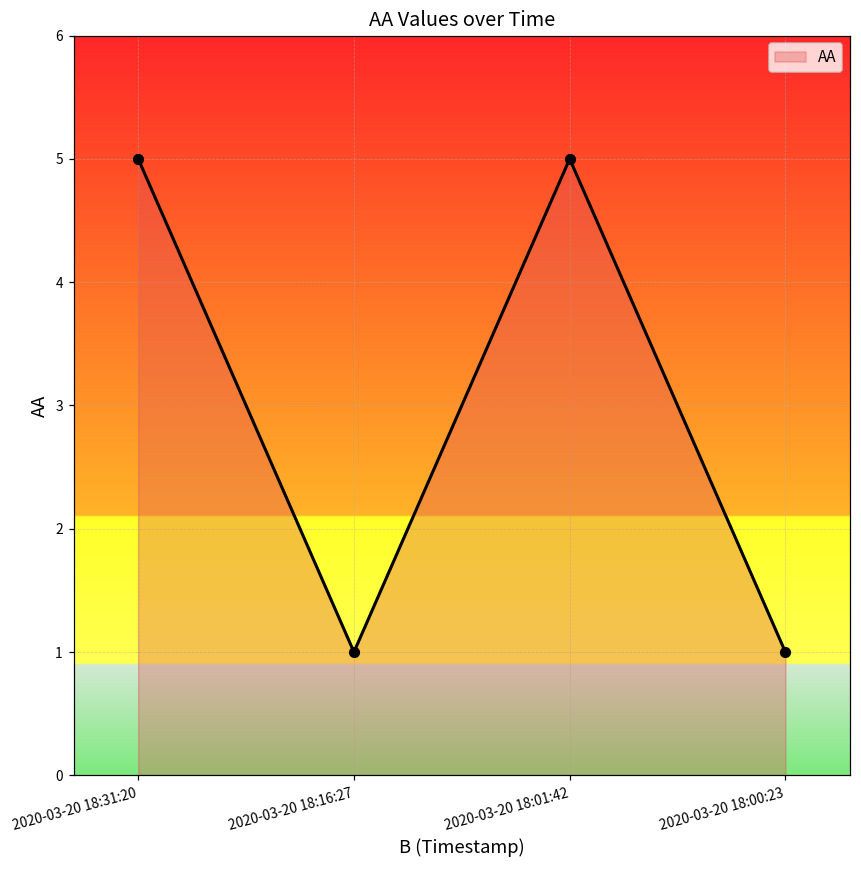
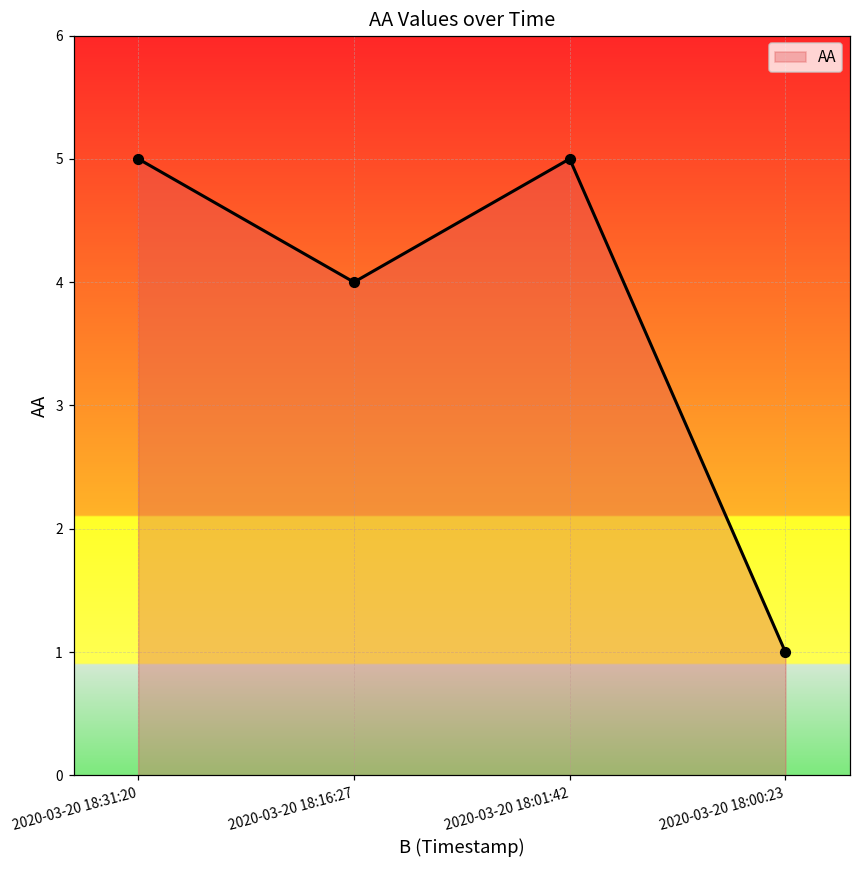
2020-03-20 18:16:27: 1 -> 4
